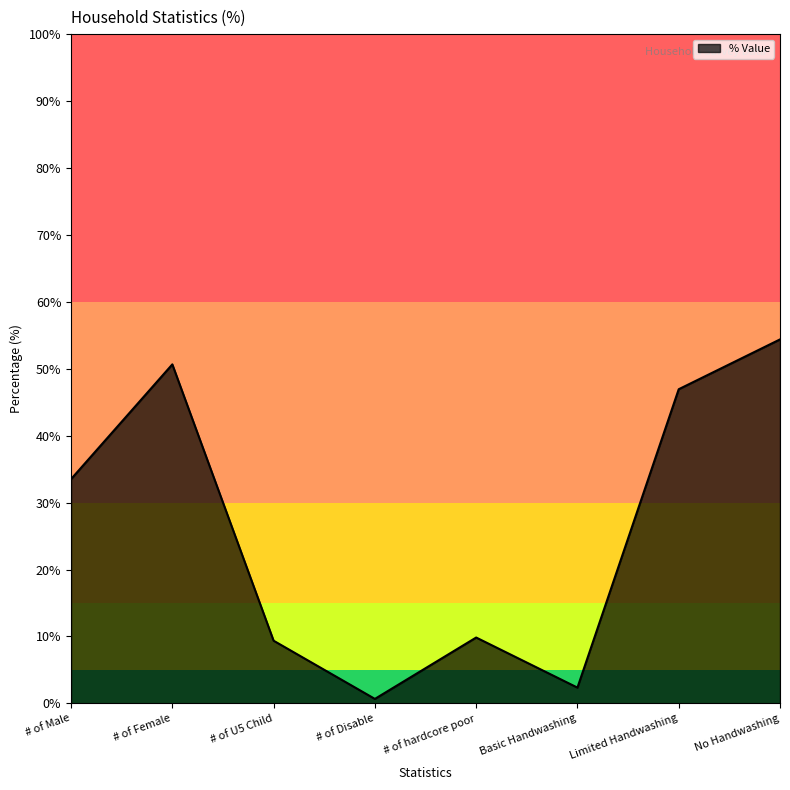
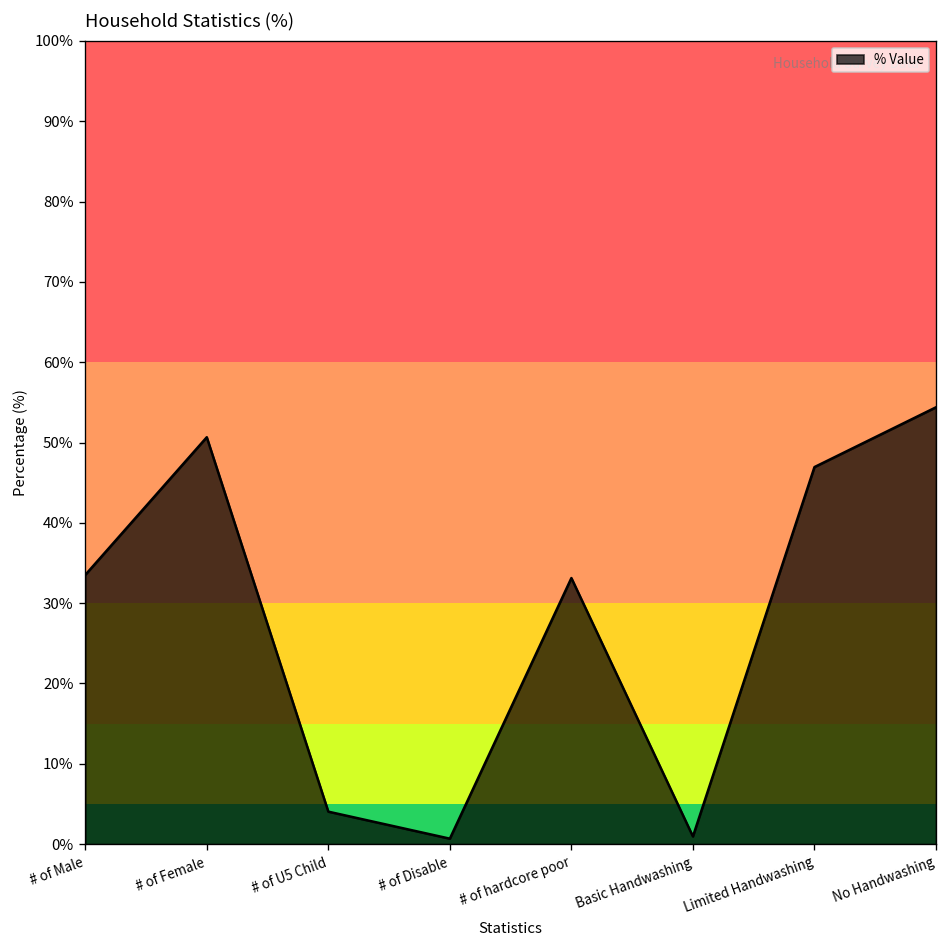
# of U5 Child: 9% -> 4%
# of hardcore poor: 10% -> 33%
Basic Handwashing: 2% -> 1%
